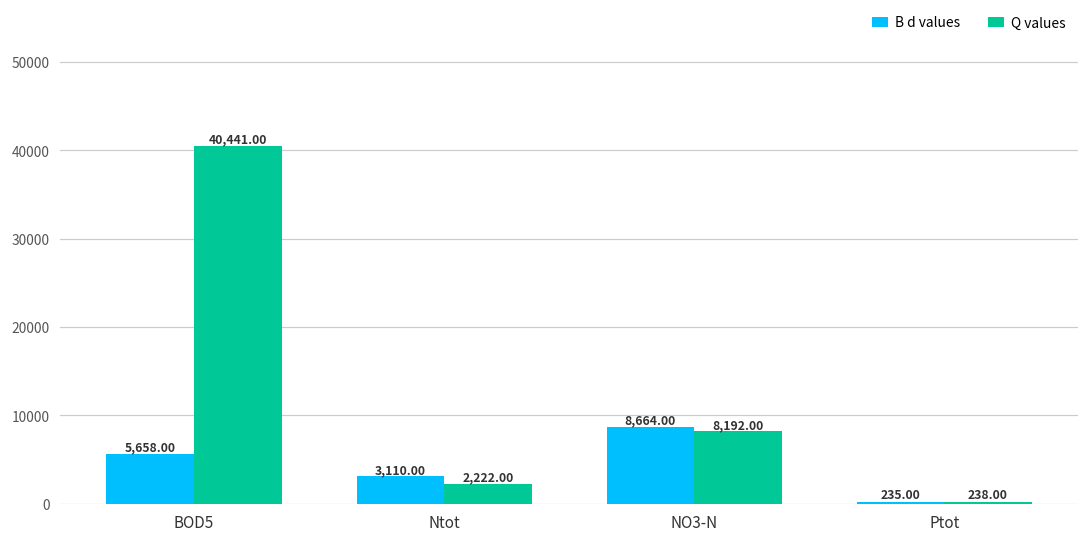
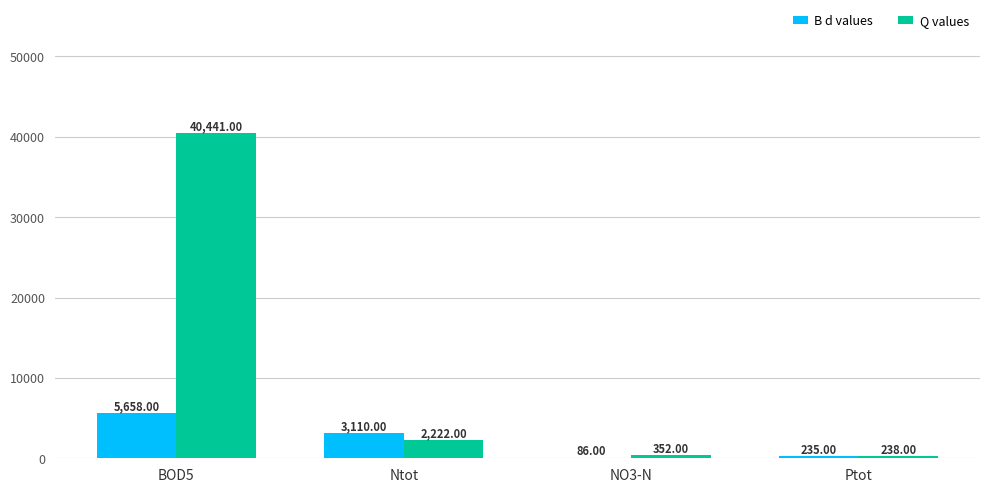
B d values, NO3-N: 8,664.00 -> 86.00
Q values, NO3-N: 8,192.00 -> 352.00
